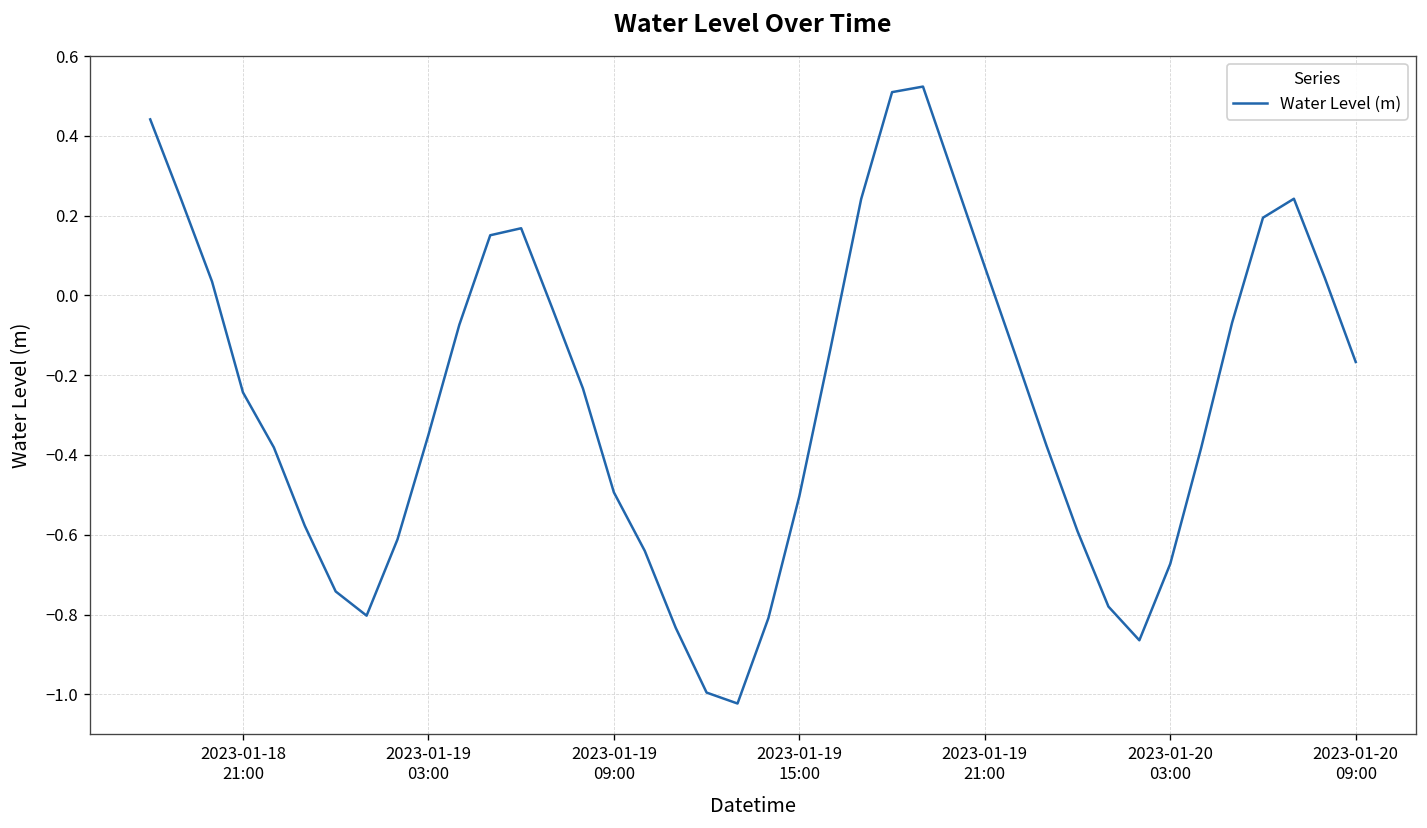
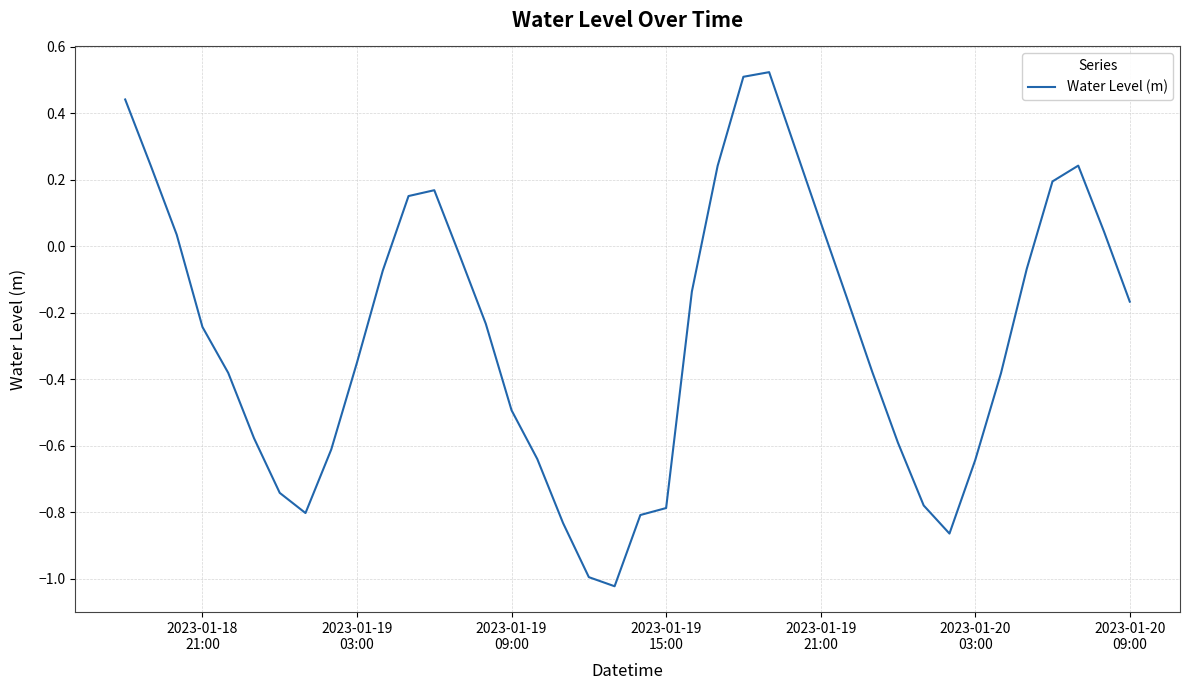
2023-01-19 15:00: -0.50 -> -0.79
2023-01-20 03:00: -0.67 -> -0.64
